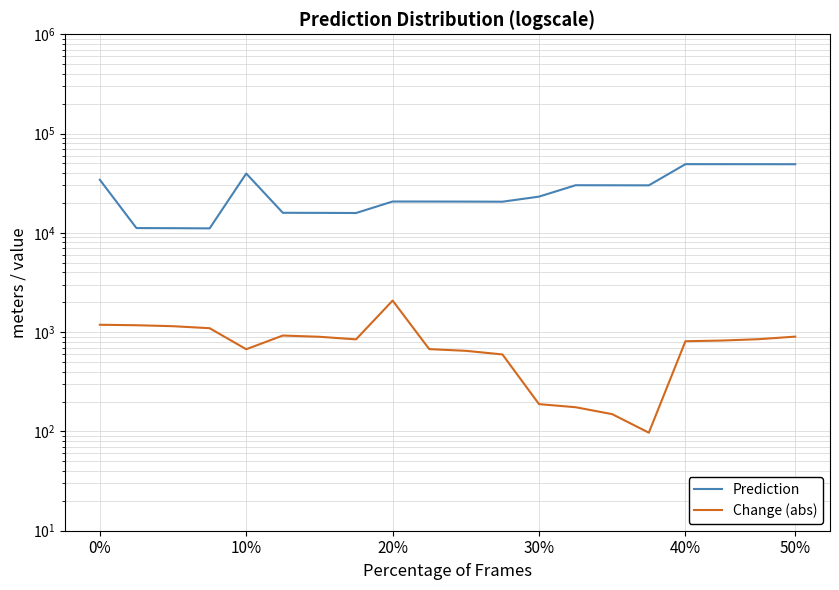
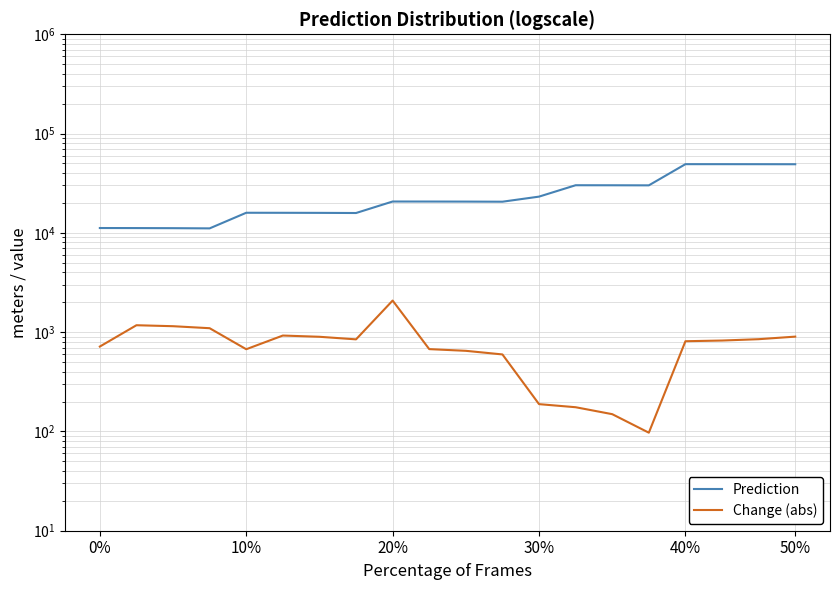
Prediction, 0%: 34000 -> 11000
Change (abs), 0%: 1200 -> 700
Prediction, 10%: 40000 -> 16000
